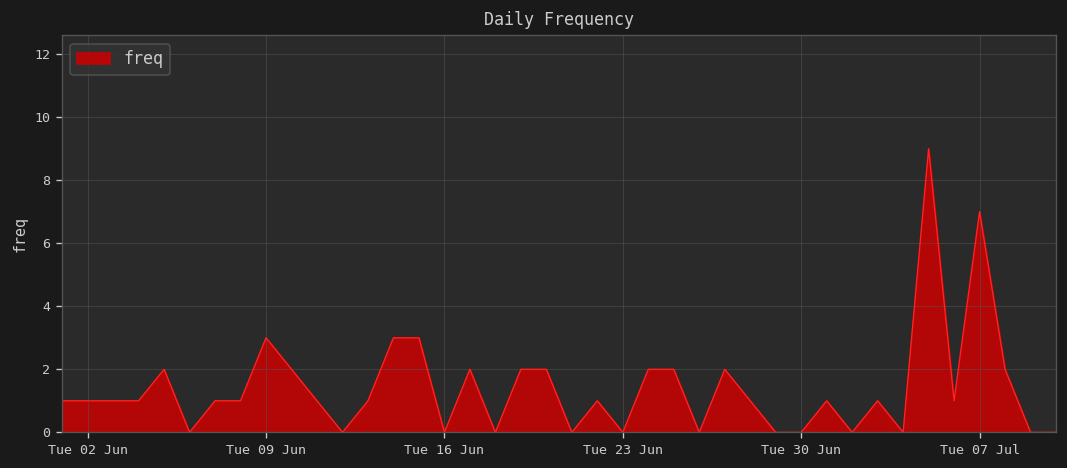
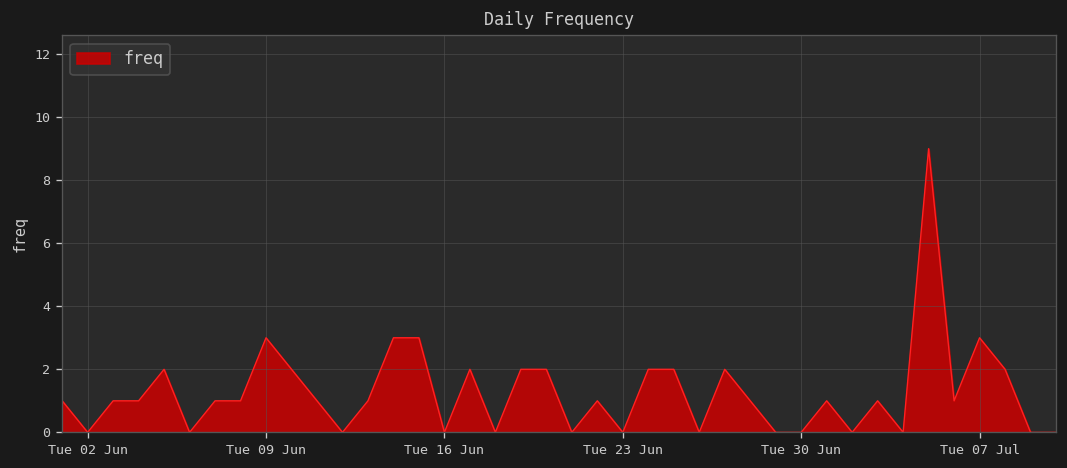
Tue 02 Jun: 1 -> 0
Tue 07 Jul: 7 -> 3
